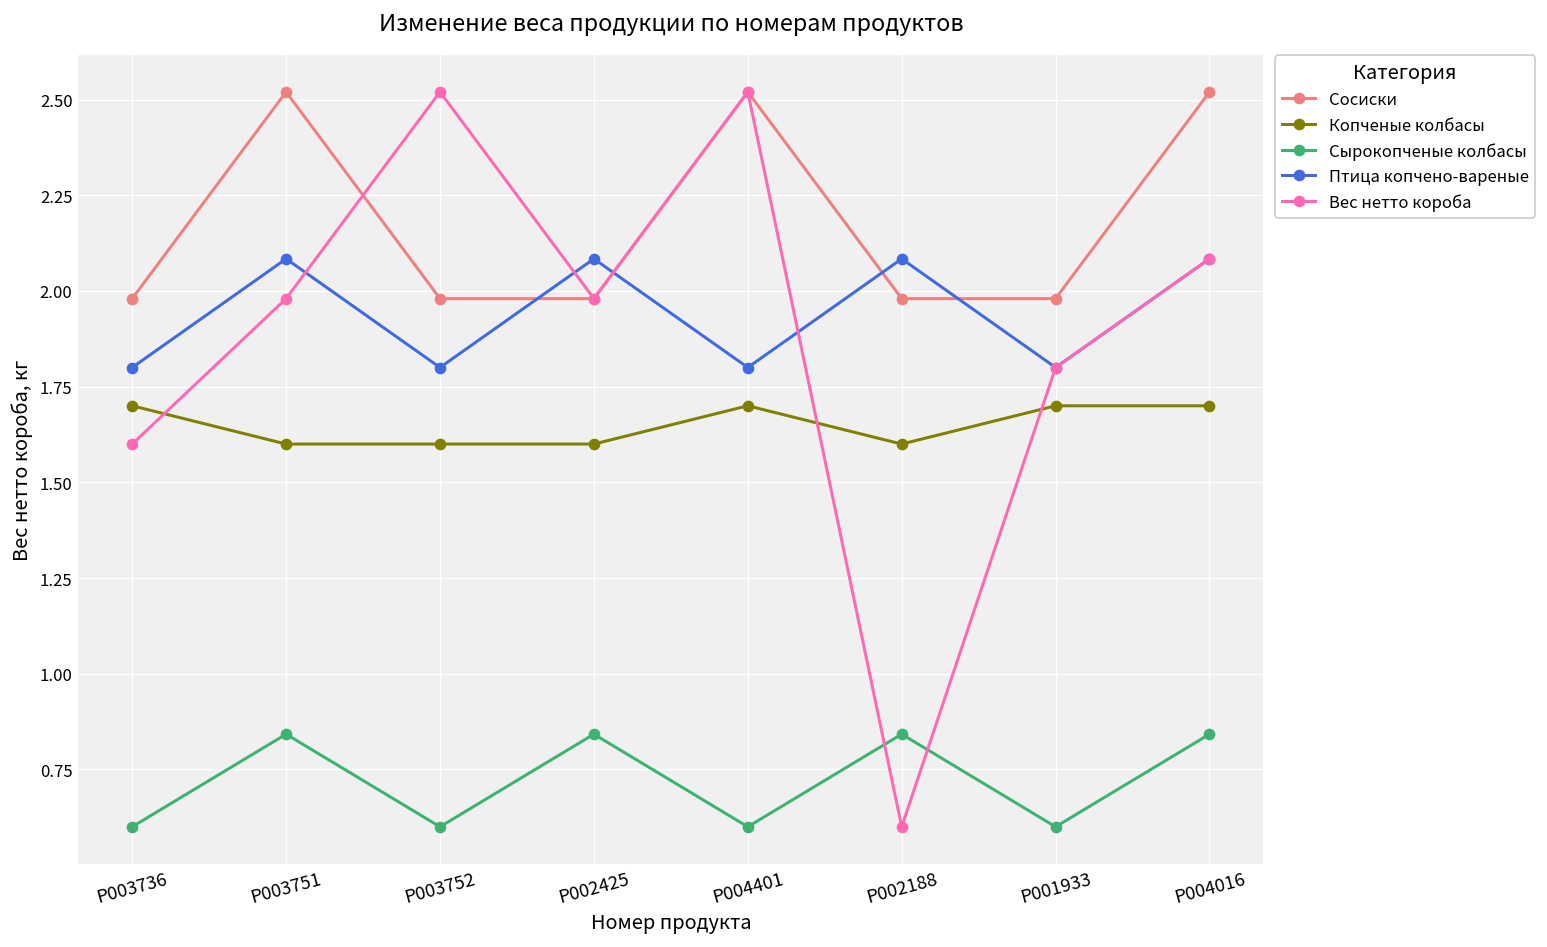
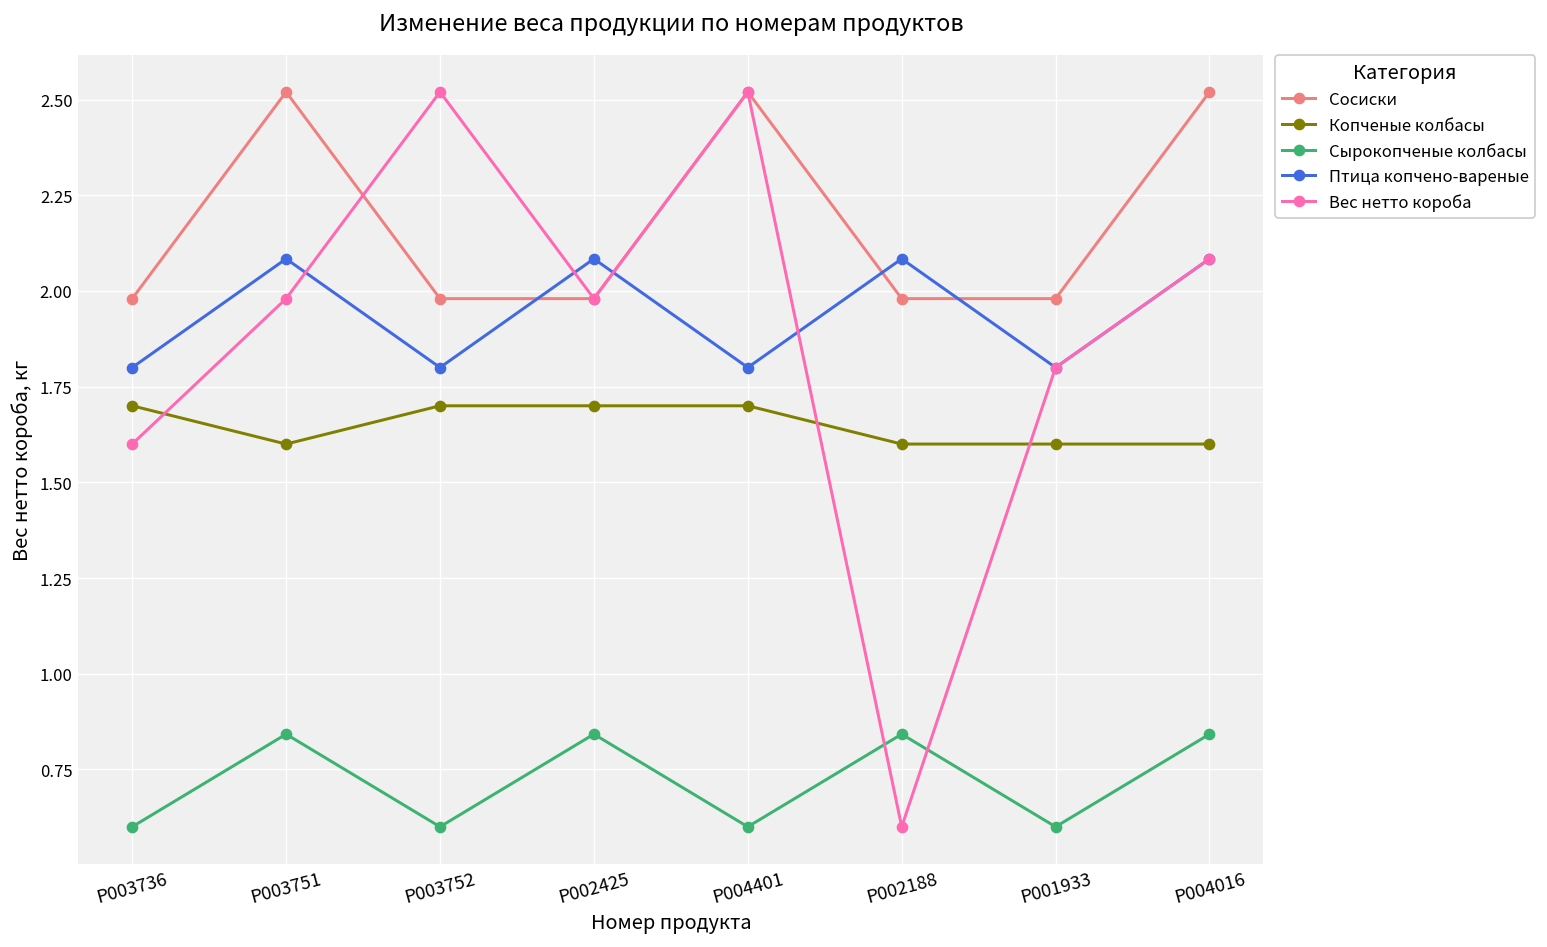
Копченые колбасы, P003752: 1.6 -> 1.7
Копченые колбасы, P002425: 1.6 -> 1.7
Копченые колбасы, P001933: 1.7 -> 1.6
Копченые колбасы, P004016: 1.7 -> 1.6
